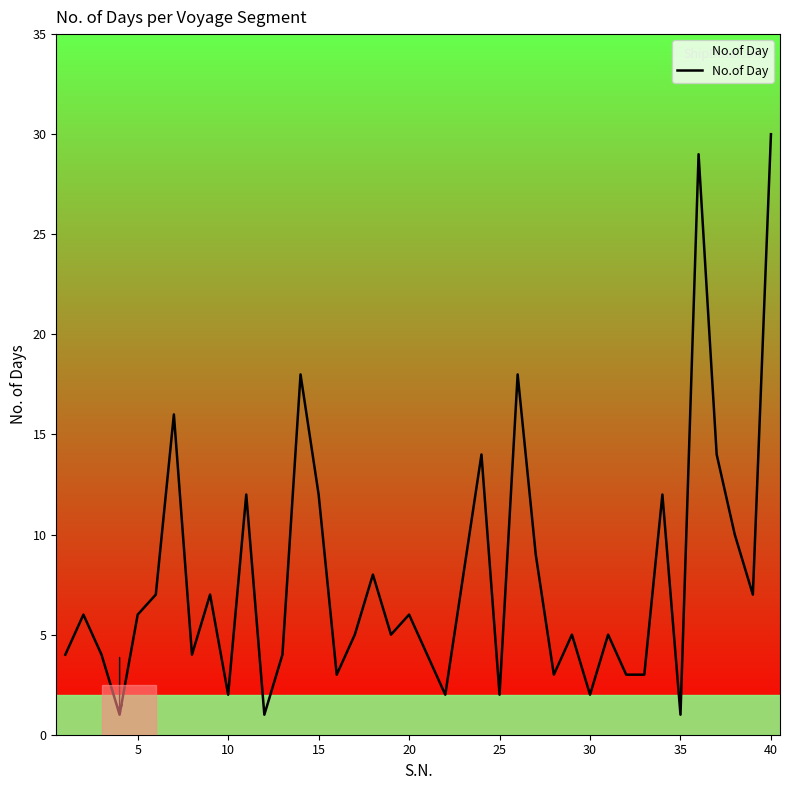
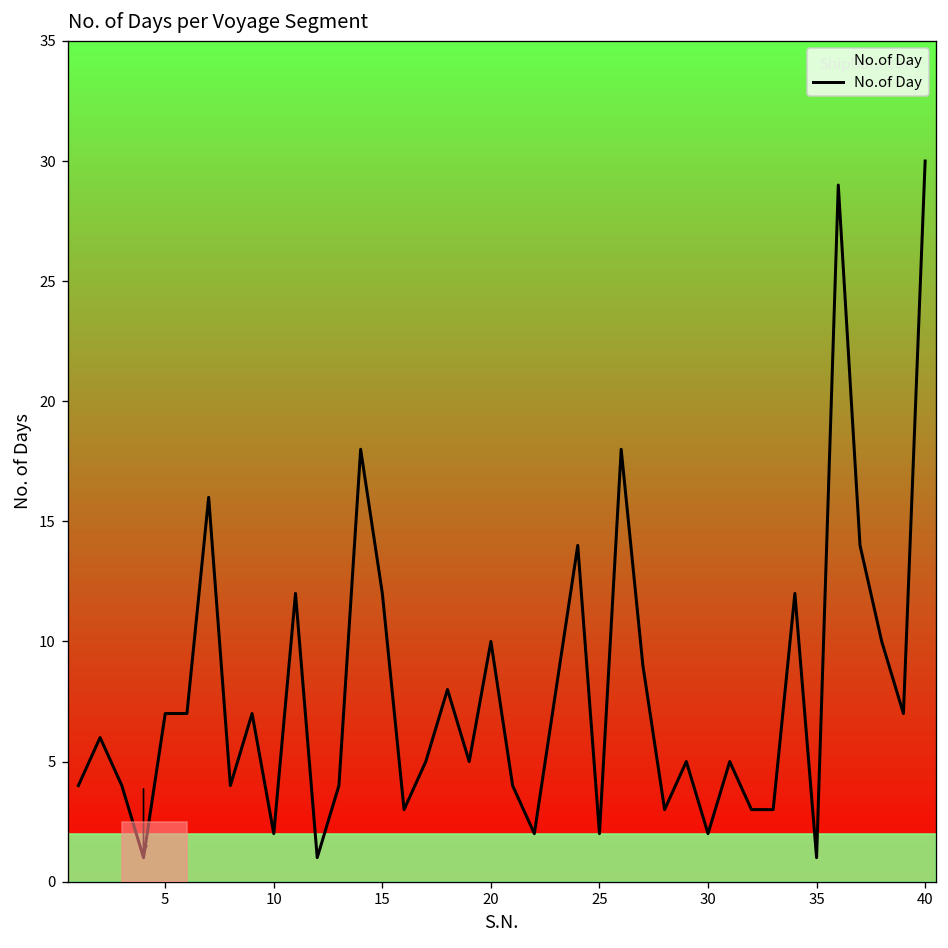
5: 6 -> 7
20: 6 -> 10
